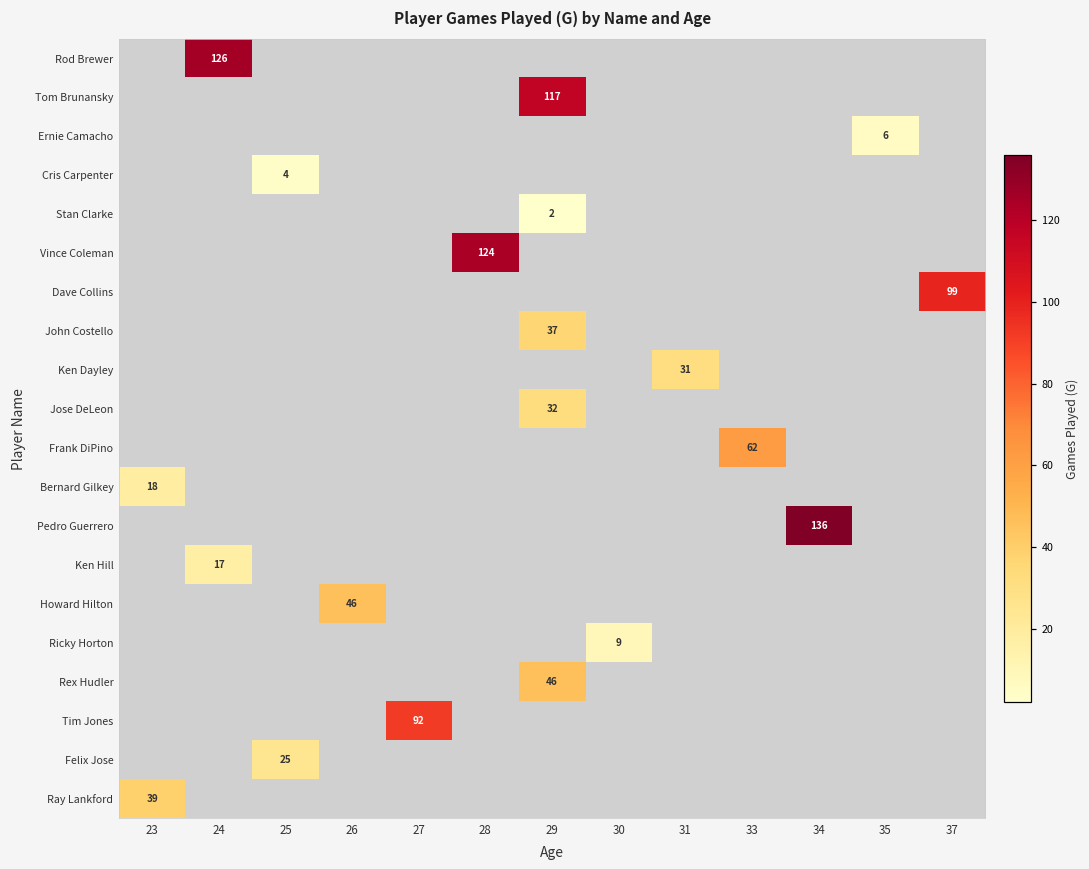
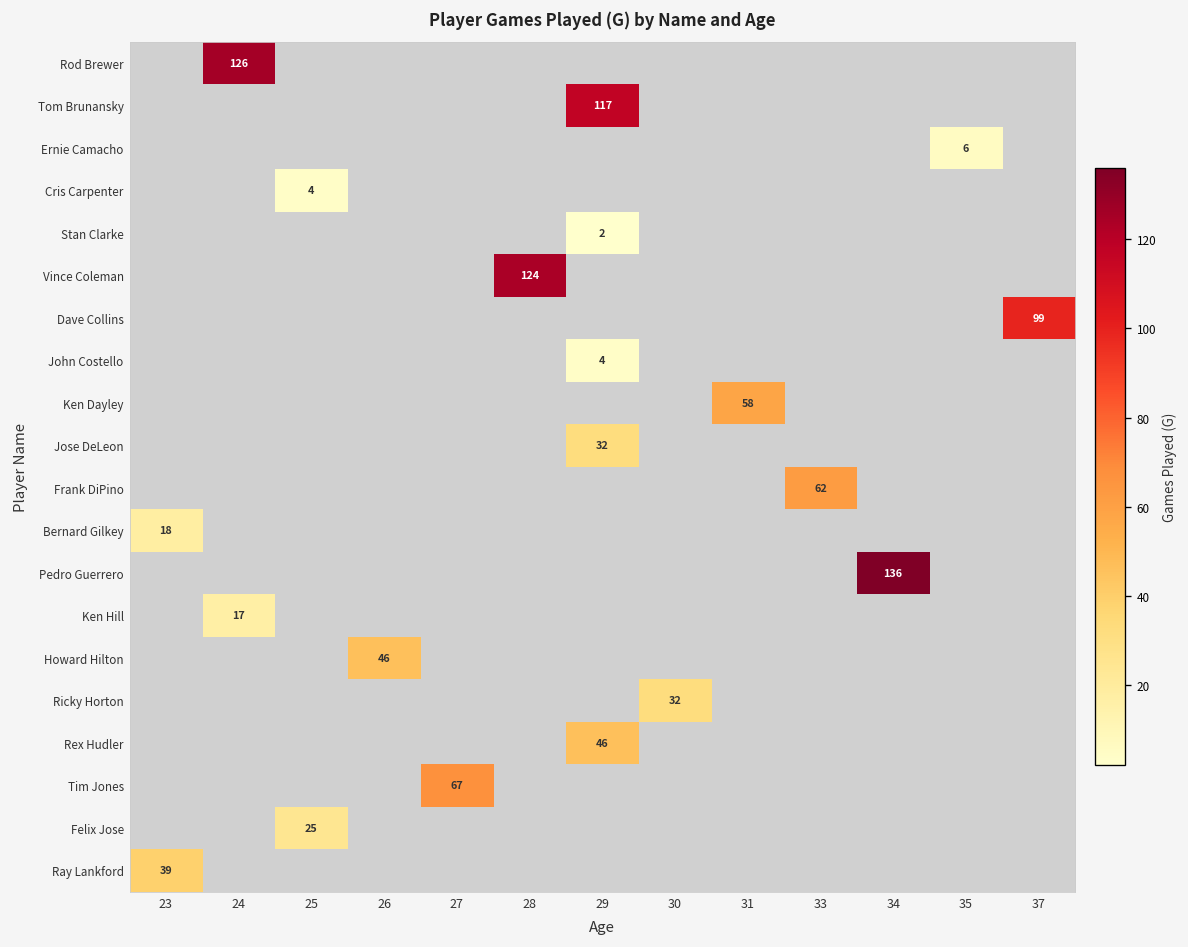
John Costello, 29: 37 -> 4
Ken Dayley, 31: 31 -> 58
Ricky Horton, 30: 9 -> 32
Tim Jones, 27: 92 -> 67
